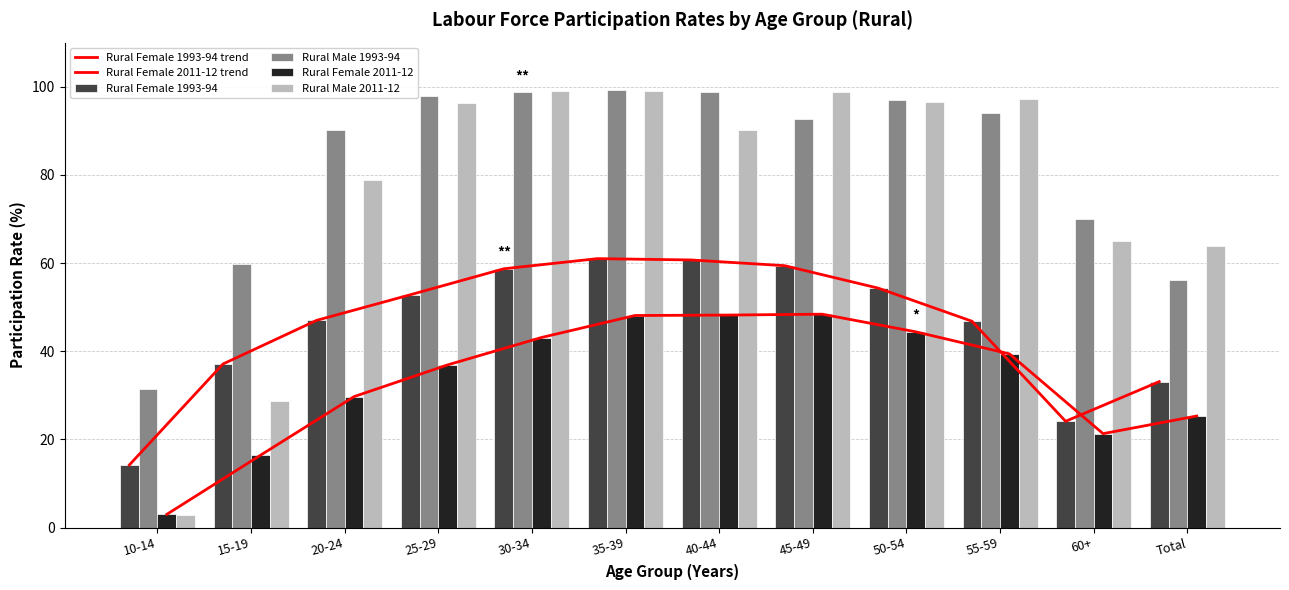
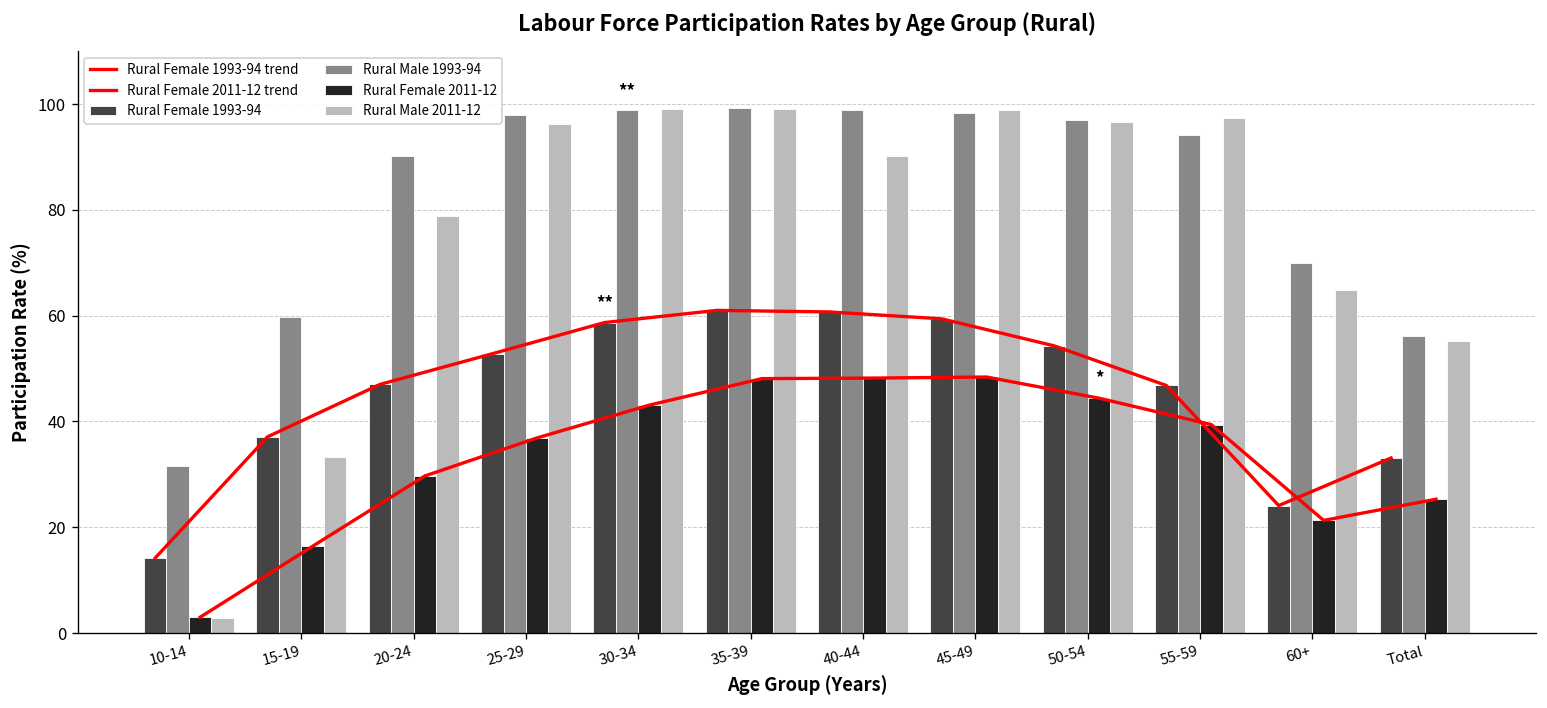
Rural Male 2011-12, 15-19: 29 -> 33
Rural Male 1993-94, 45-49: 93 -> 98
Rural Male 2011-12, Total: 64 -> 55
